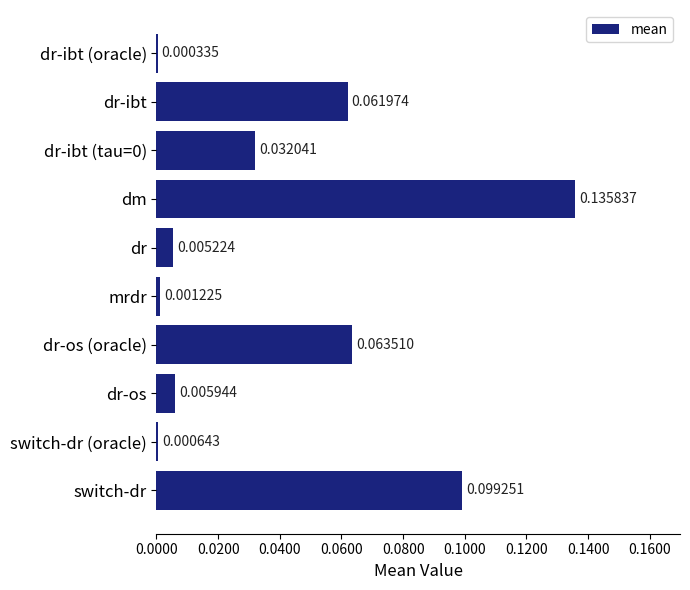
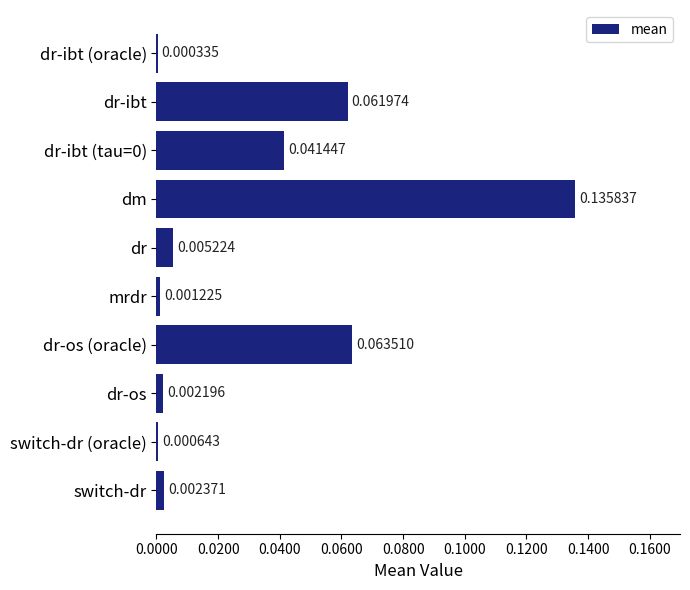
dr-ibt (tau=0): 0.032041 -> 0.041447
dr-os: 0.005944 -> 0.002196
switch-dr: 0.099251 -> 0.002371
